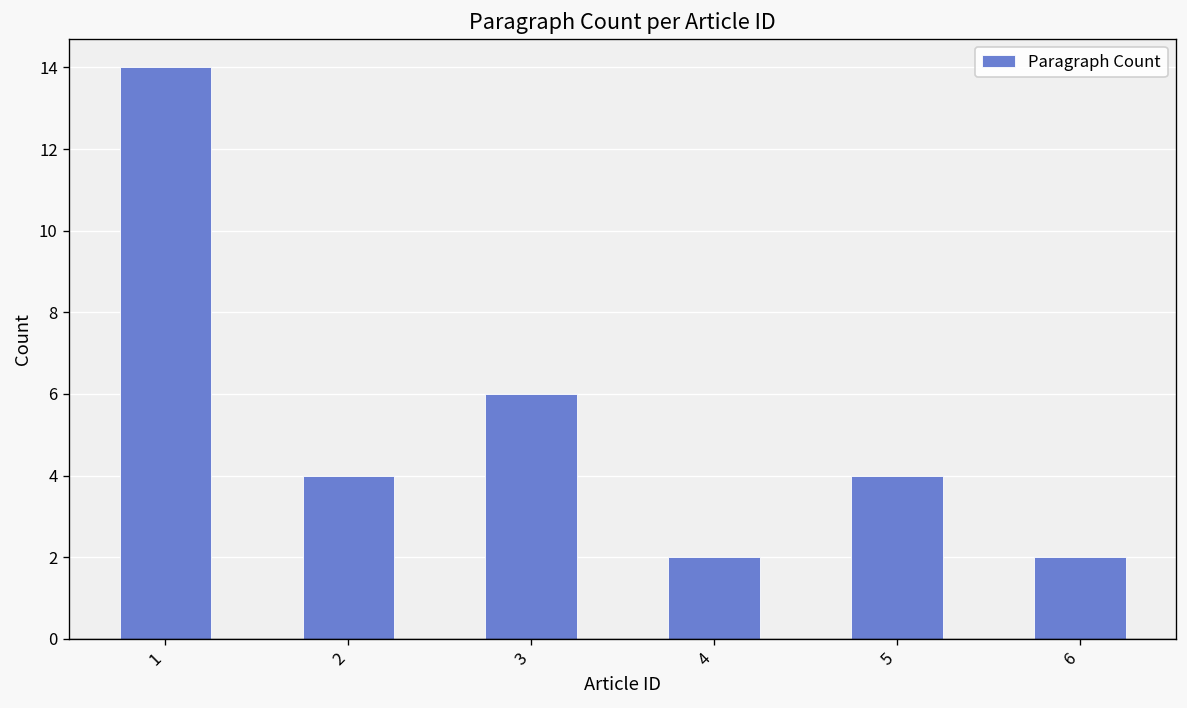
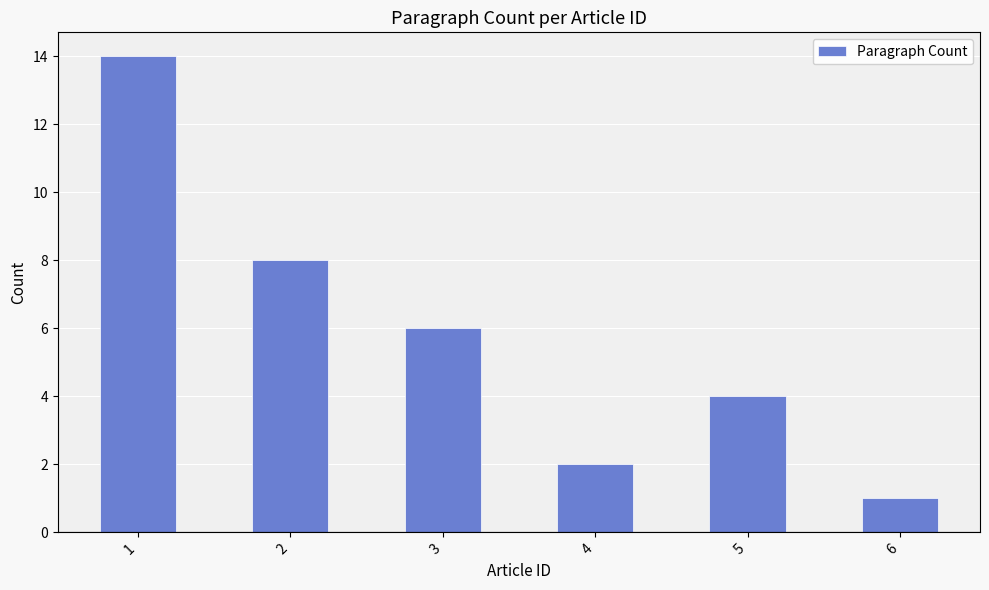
2: 4 -> 8
6: 2 -> 1
